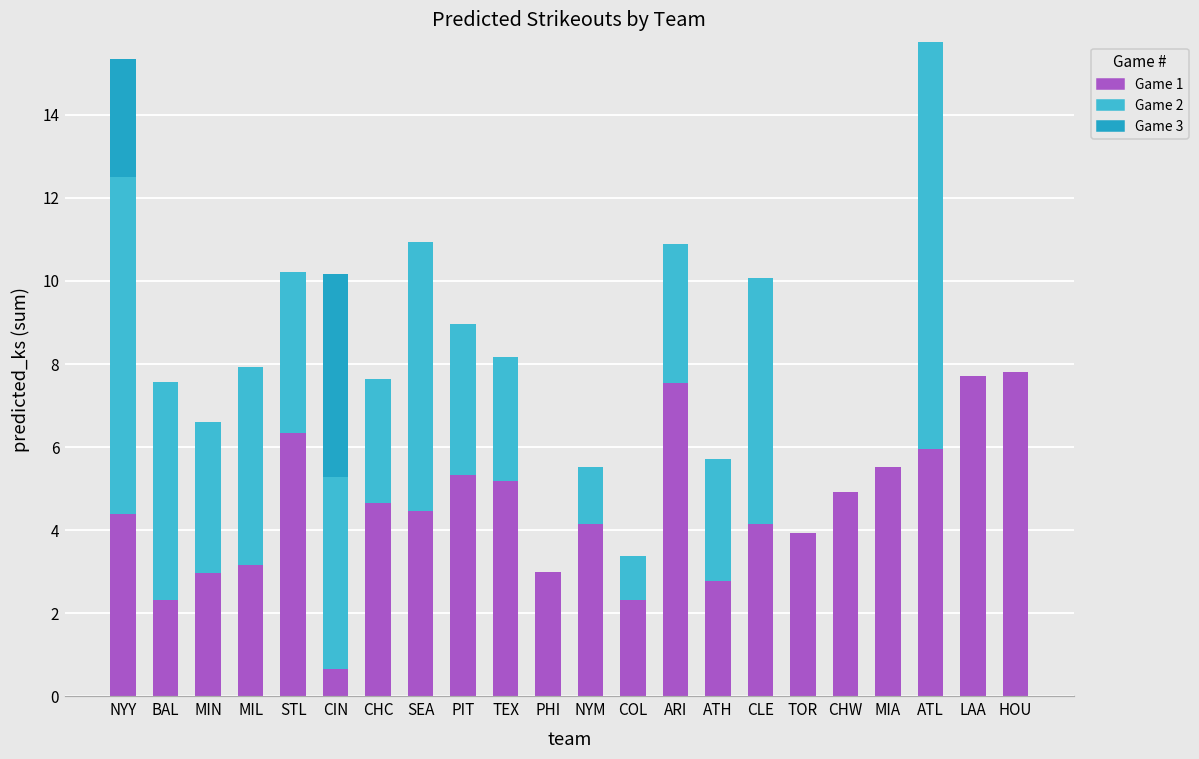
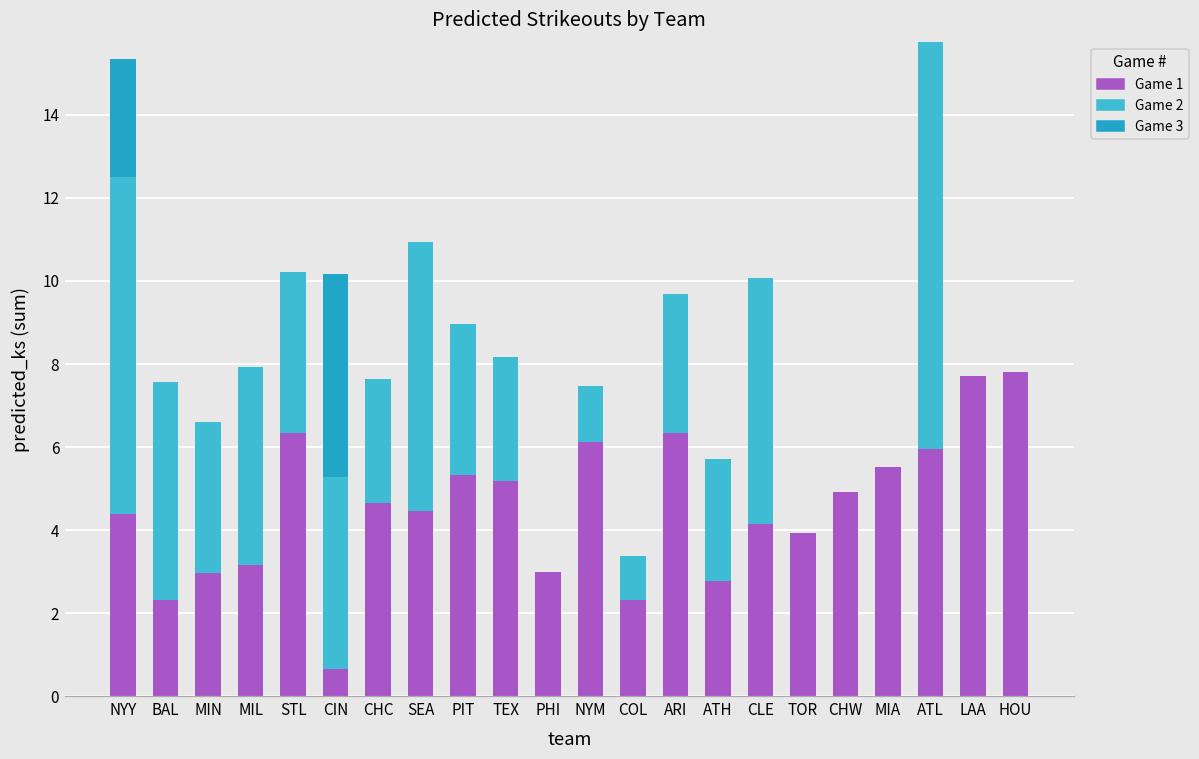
Game 1, NYM: 4.2 -> 6.1
Game 1, ARI: 7.5 -> 6.3
